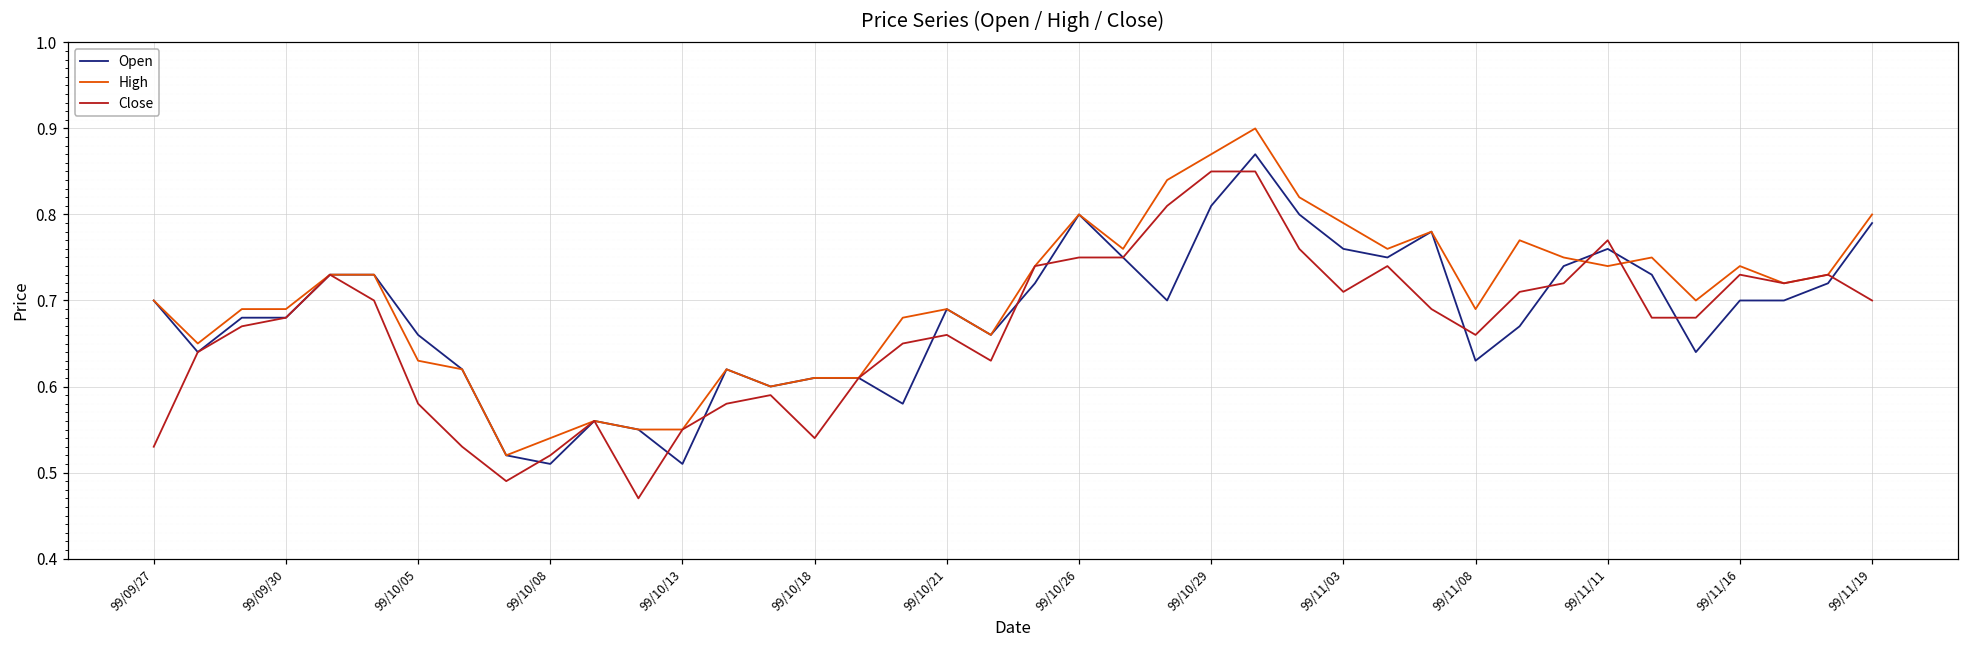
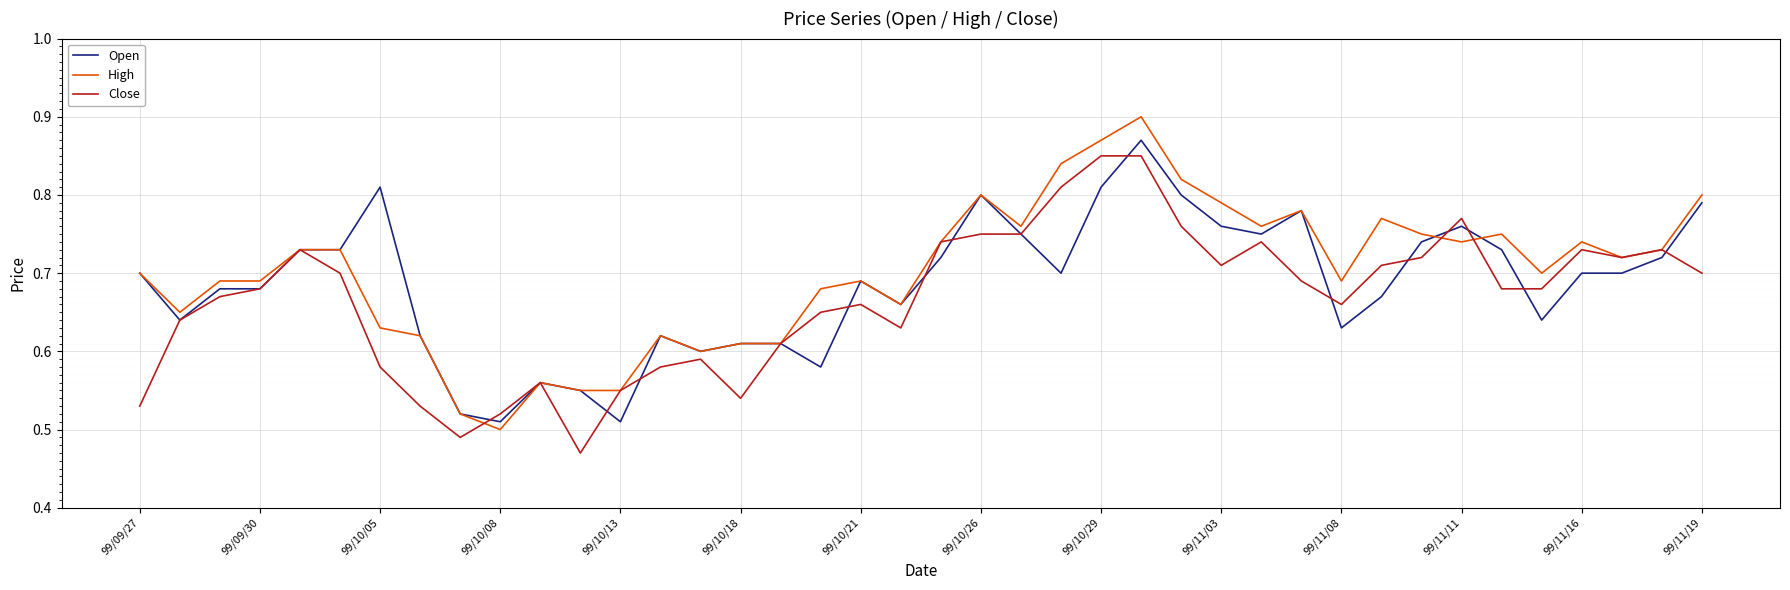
Open, 99/10/05: 0.66 -> 0.81
High, 99/10/08: 0.54 -> 0.50
